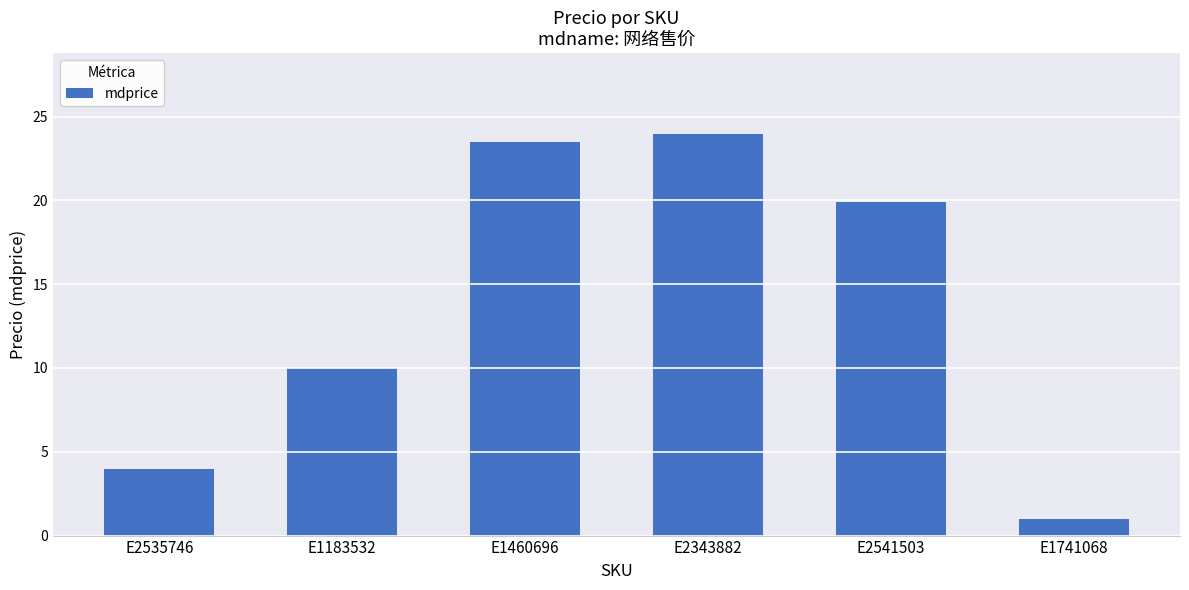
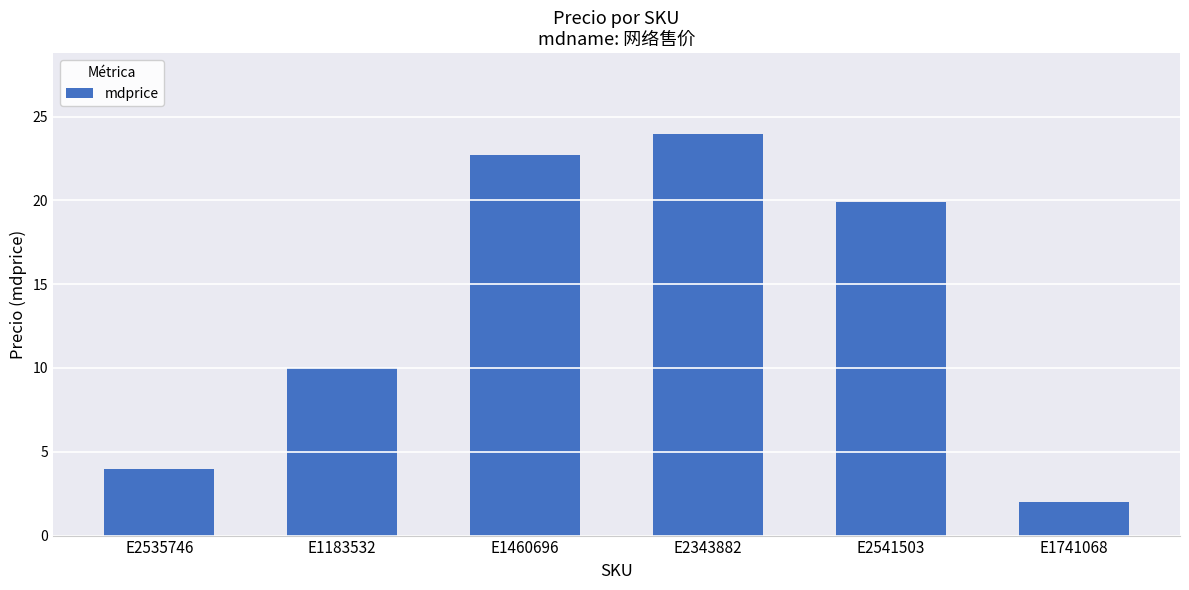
E1460696: 23.5 -> 22.7
E1741068: 1 -> 2
